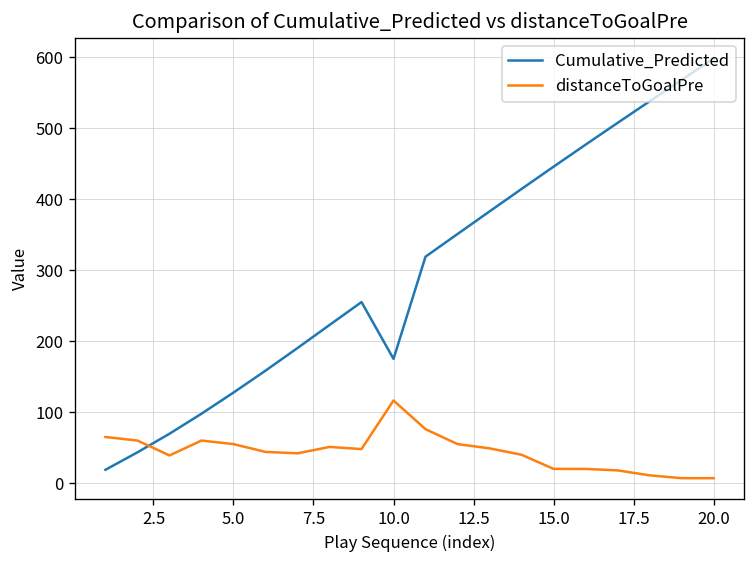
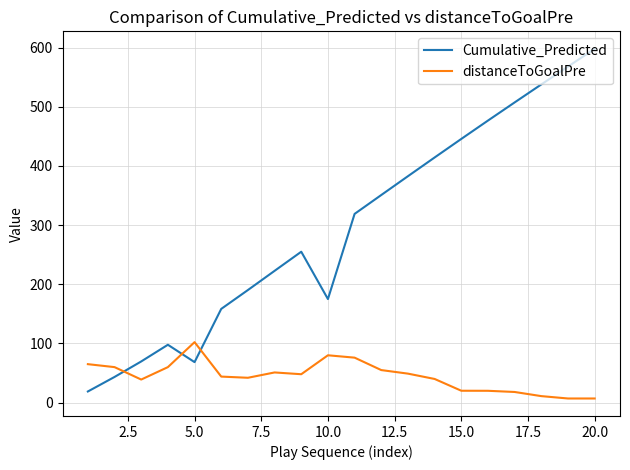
Cumulative_Predicted, 5.0: 130 -> 70
distanceToGoalPre, 5.0: 60 -> 100
distanceToGoalPre, 10.0: 120 -> 80
